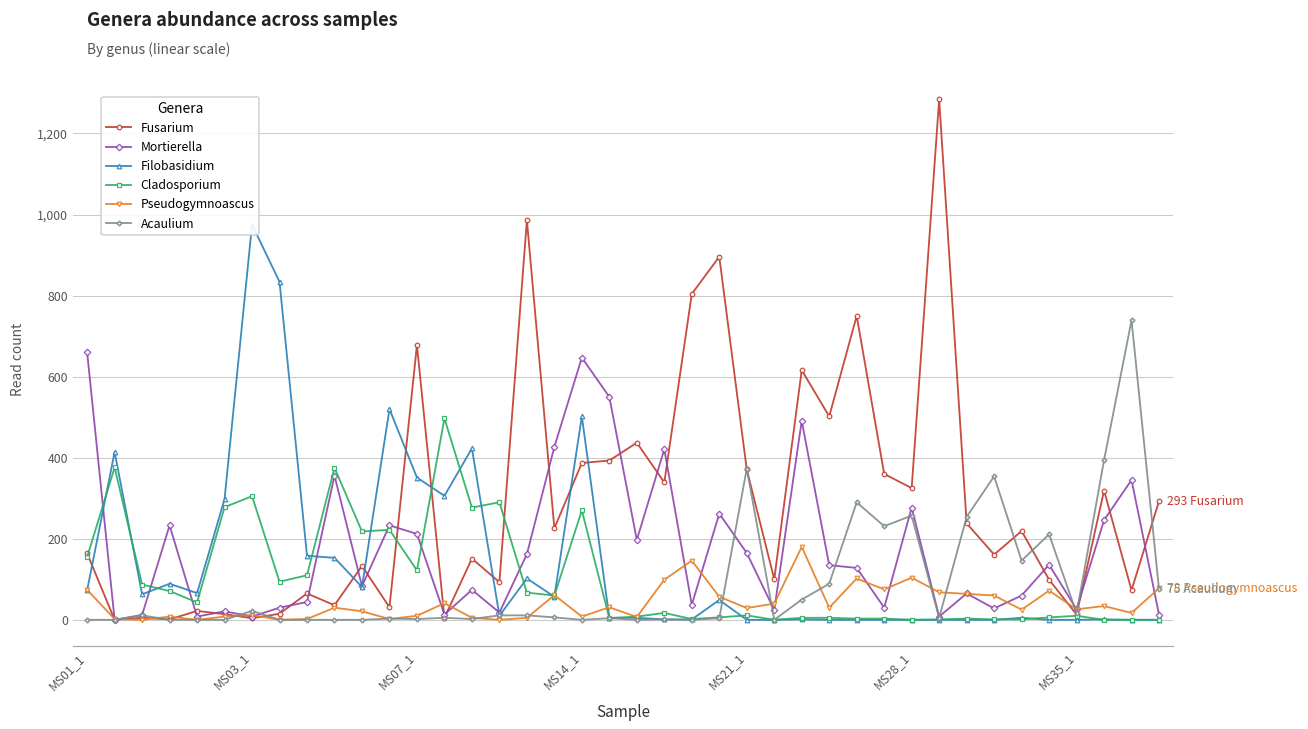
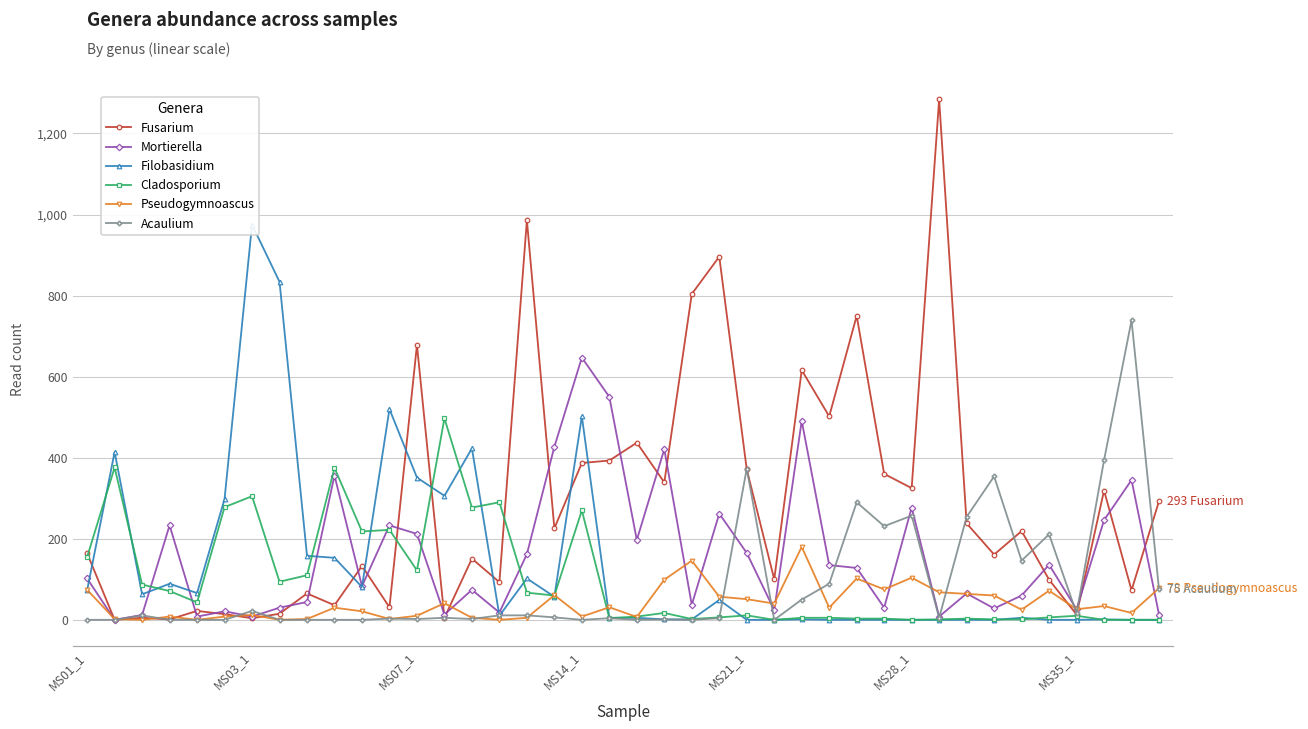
Mortierella, MS01_1: 660 -> 100
Pseudogymnoascus, MS21_1: 30 -> 50
